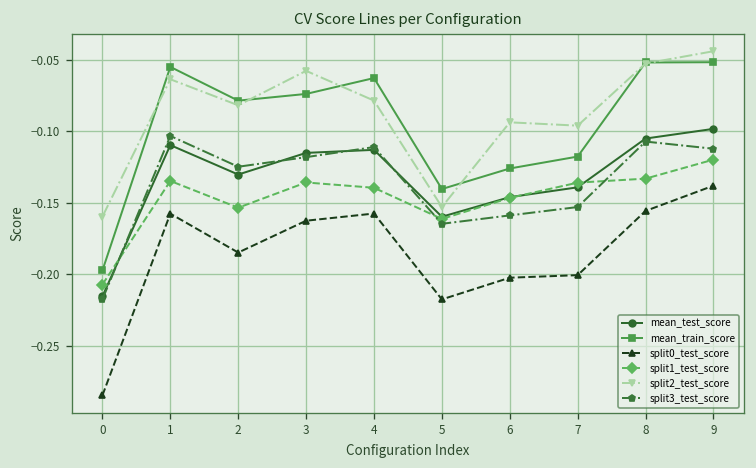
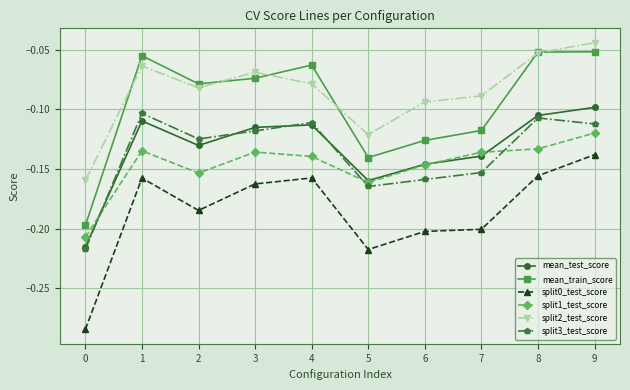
split2_test_score, 3: -0.058 -> -0.069
split2_test_score, 5: -0.153 -> -0.121
split2_test_score, 7: -0.096 -> -0.089
